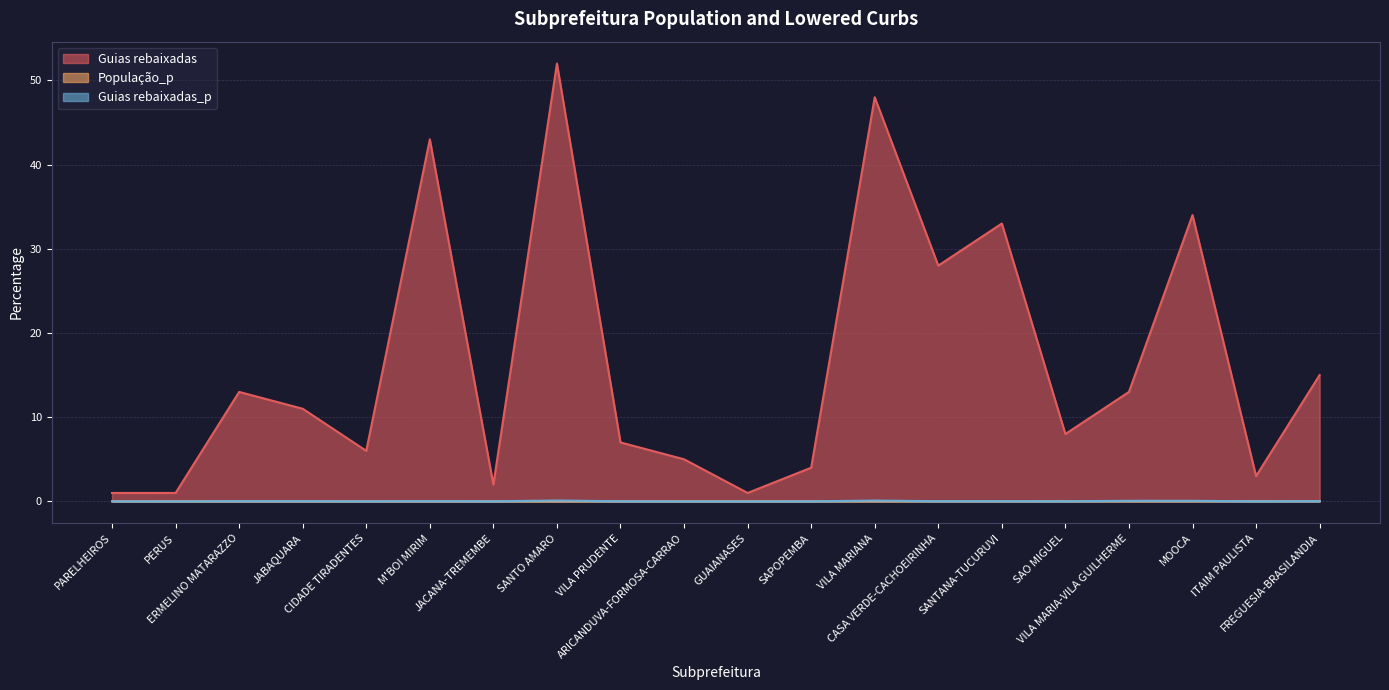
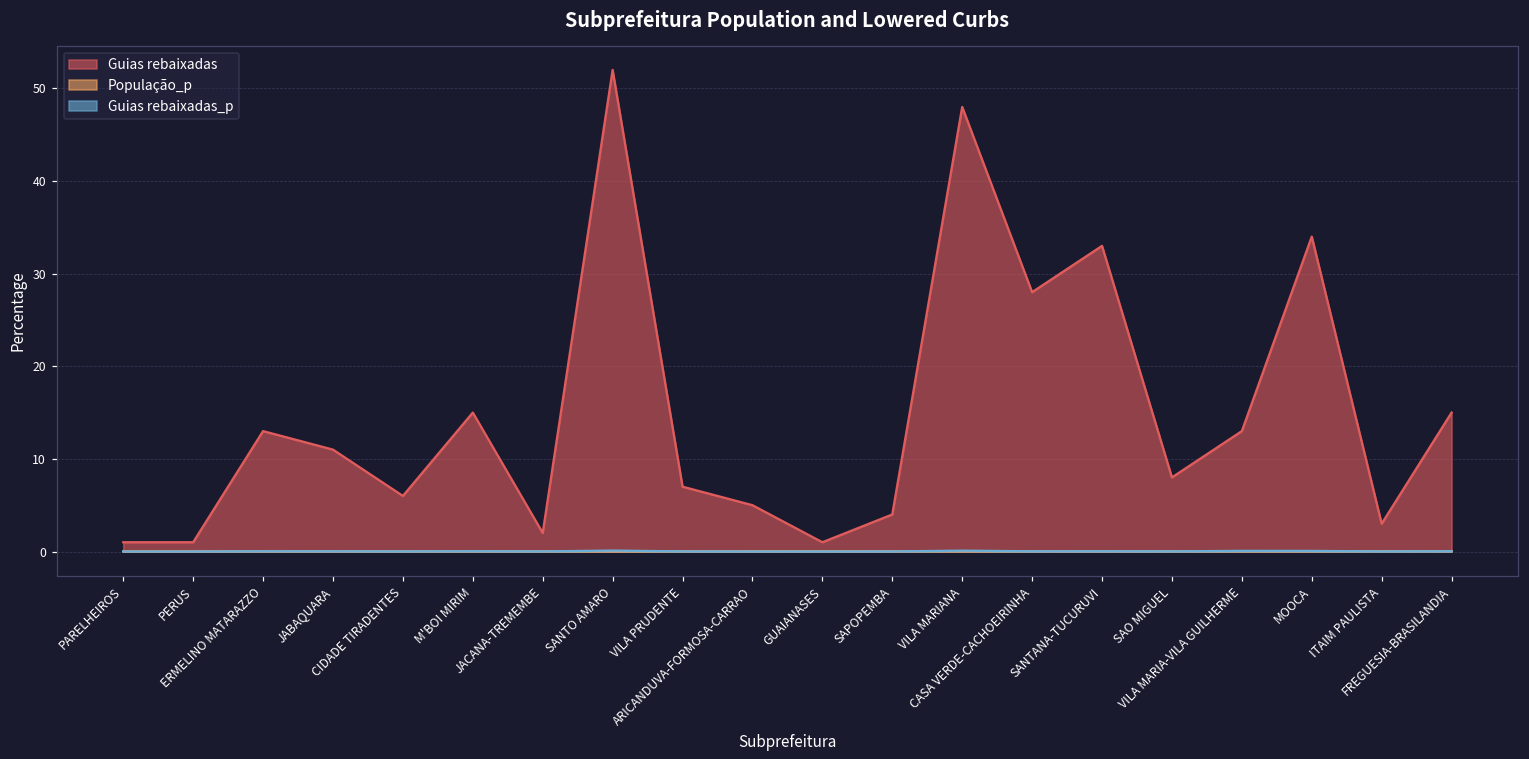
Guias rebaixadas, M'BOI MIRIM: 43 -> 15
